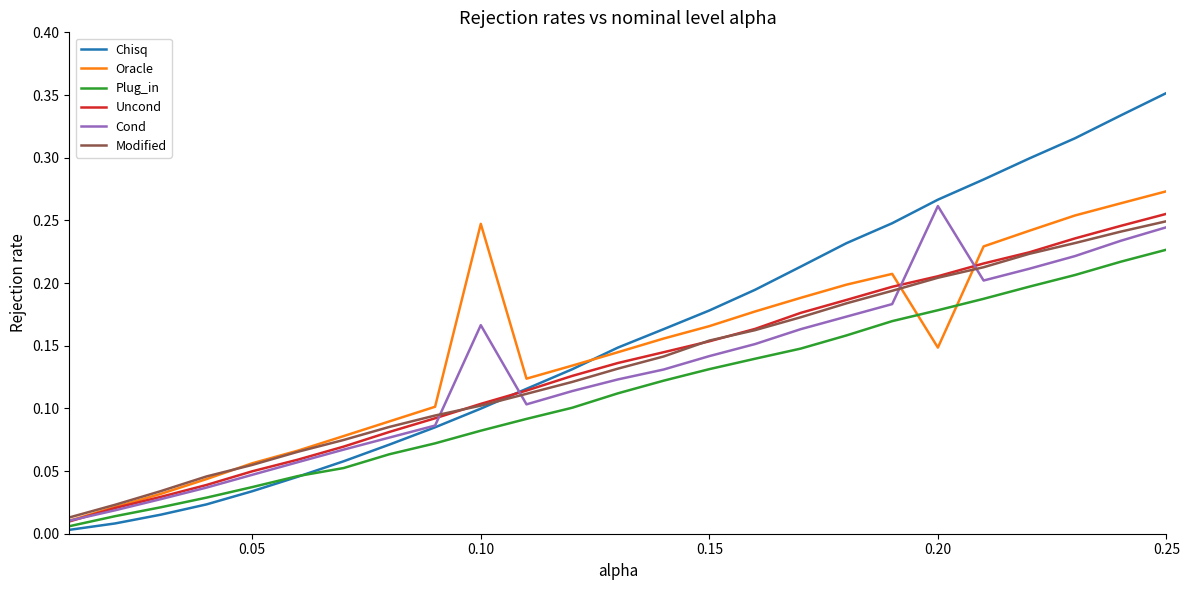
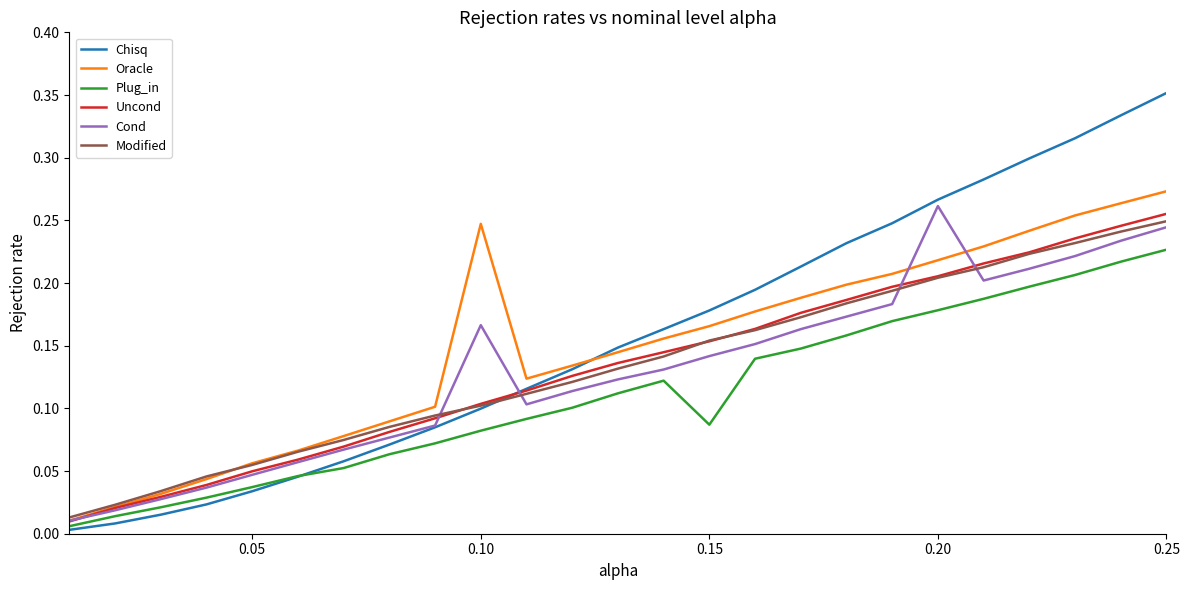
Plug_in, 0.15: 0.131 -> 0.087
Oracle, 0.20: 0.149 -> 0.218
